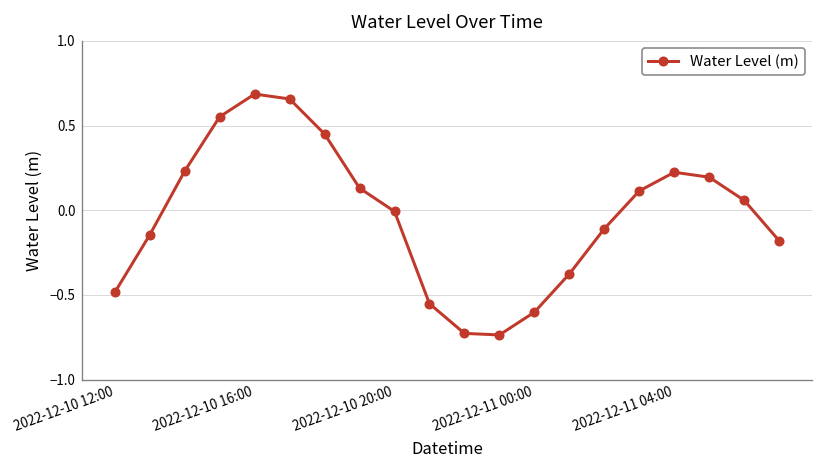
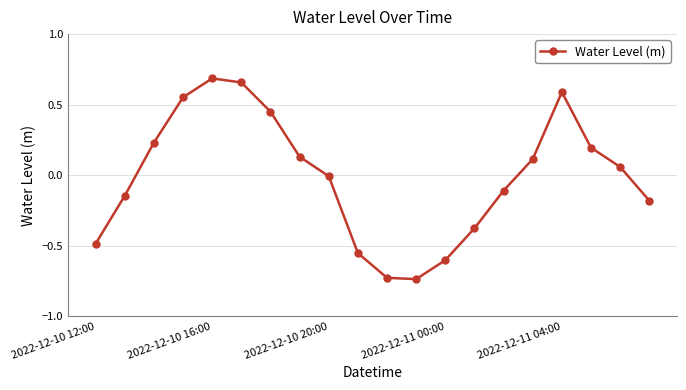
2022-12-11 04:00: 0.22 -> 0.59
